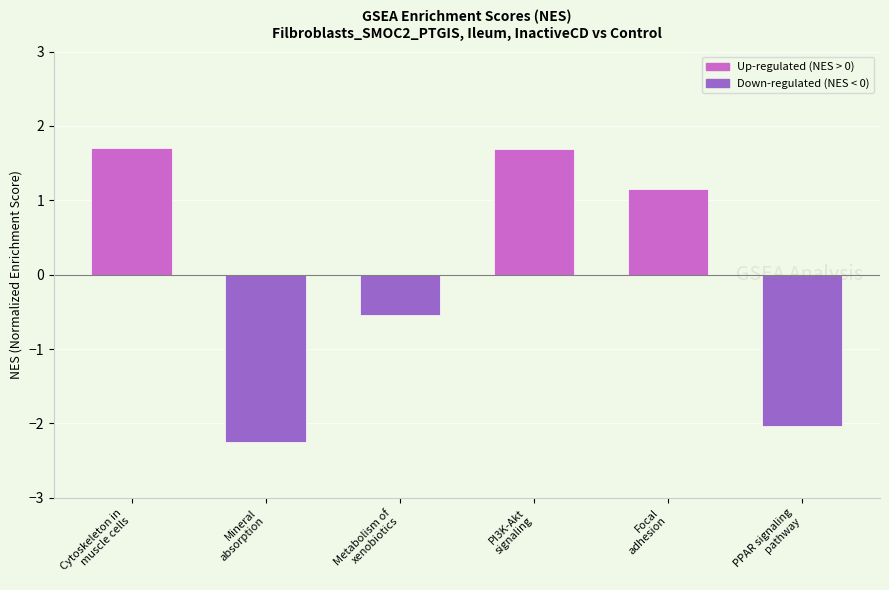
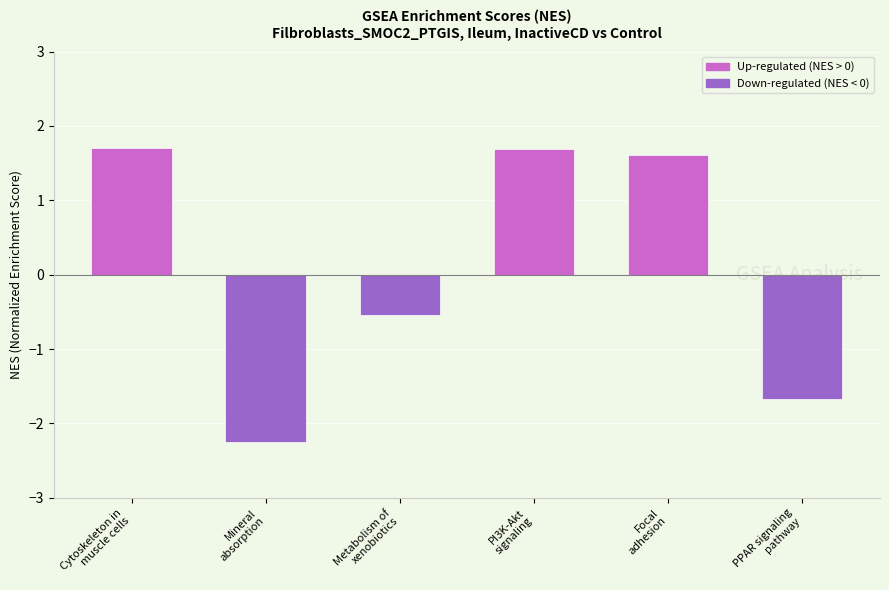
Focal adhesion: 1.2 -> 1.6
PPAR signaling pathway: -2.0 -> -1.7
